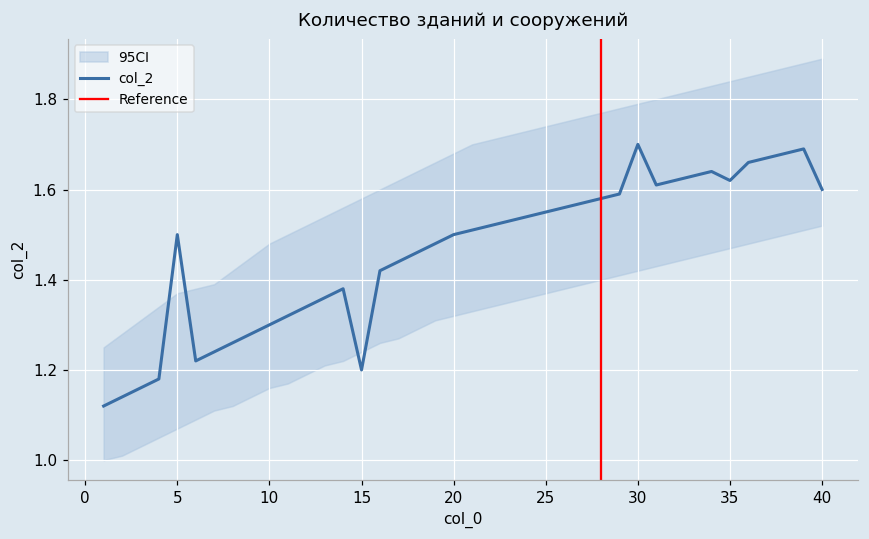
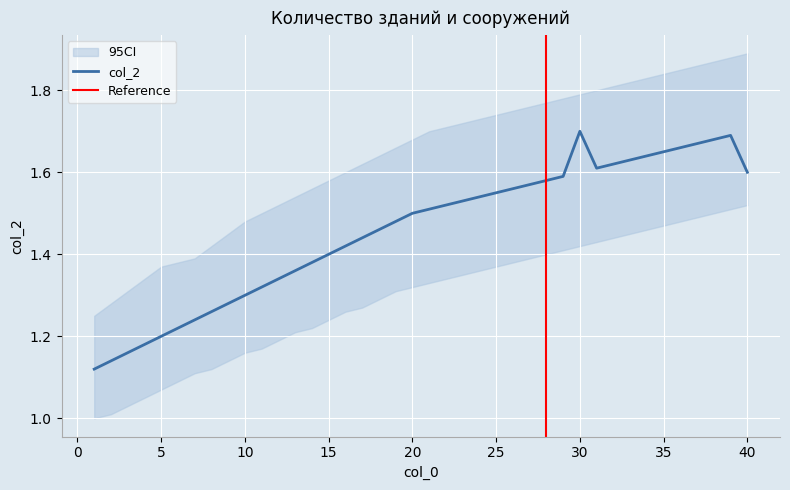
col_2, 5: 1.5 -> 1.2
col_2, 15: 1.2 -> 1.4
col_2, 35: 1.62 -> 1.65
